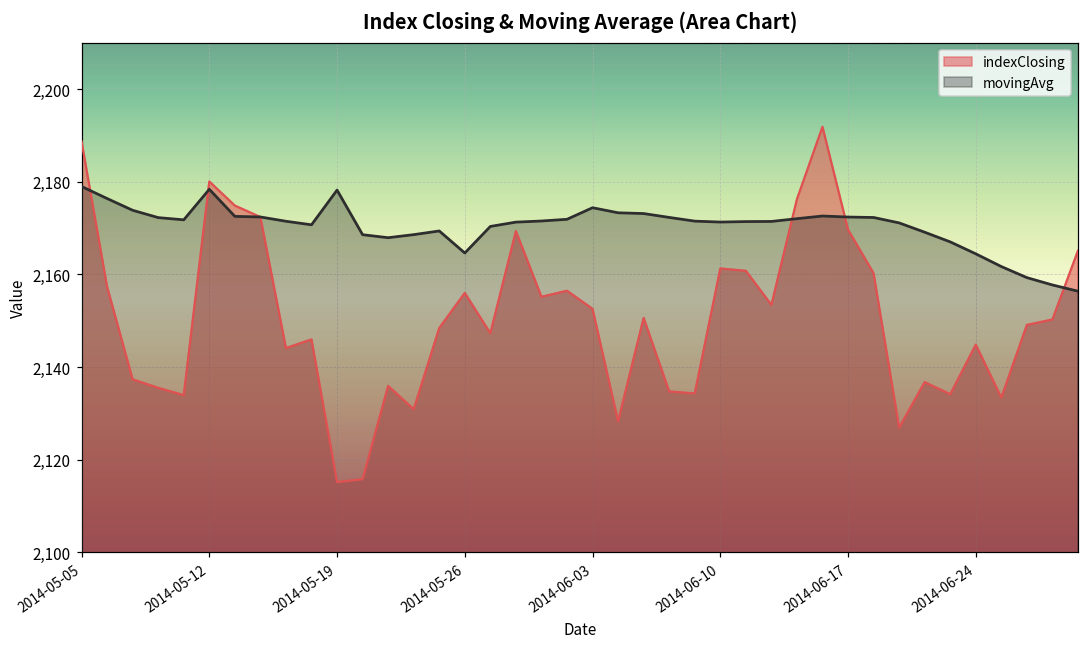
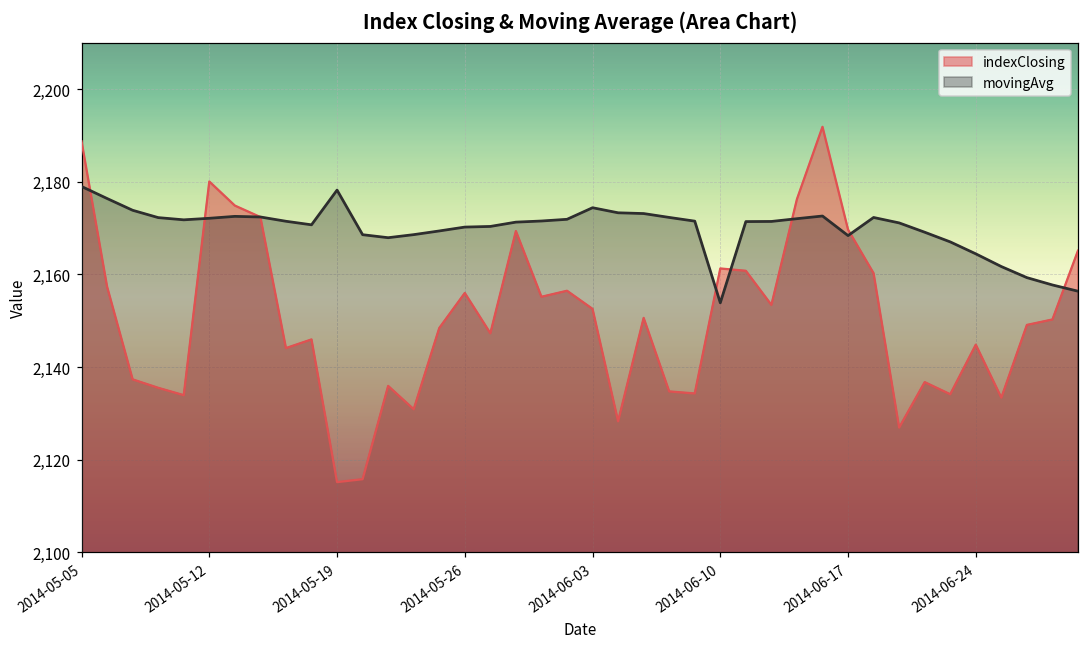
movingAvg, 2014-05-12: 2,178 -> 2,172
movingAvg, 2014-05-26: 2,165 -> 2,170
movingAvg, 2014-06-10: 2,171 -> 2,154
movingAvg, 2014-06-17: 2,172 -> 2,168
